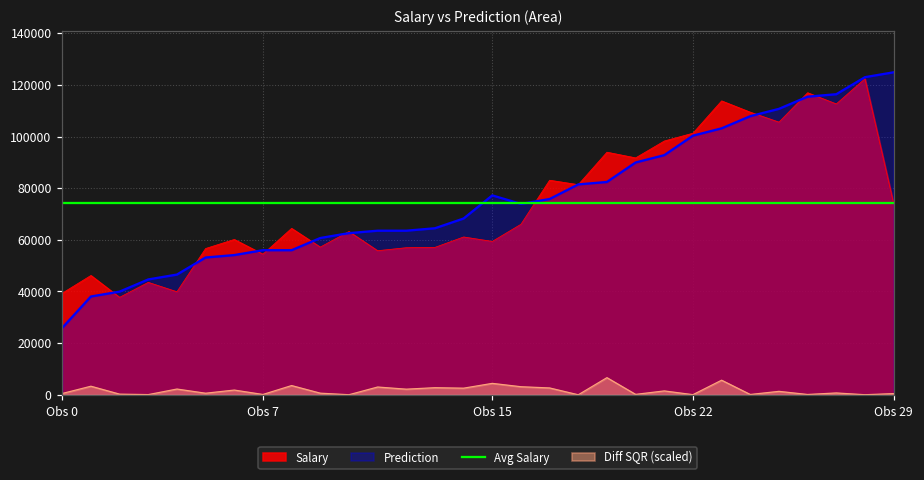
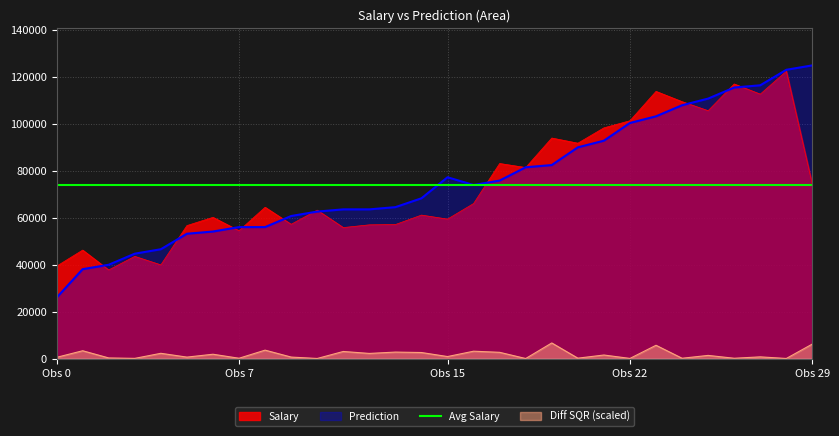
Diff SQR (scaled), Obs 15: 4000 -> 1000
Diff SQR (scaled), Obs 29: 0 -> 6000
